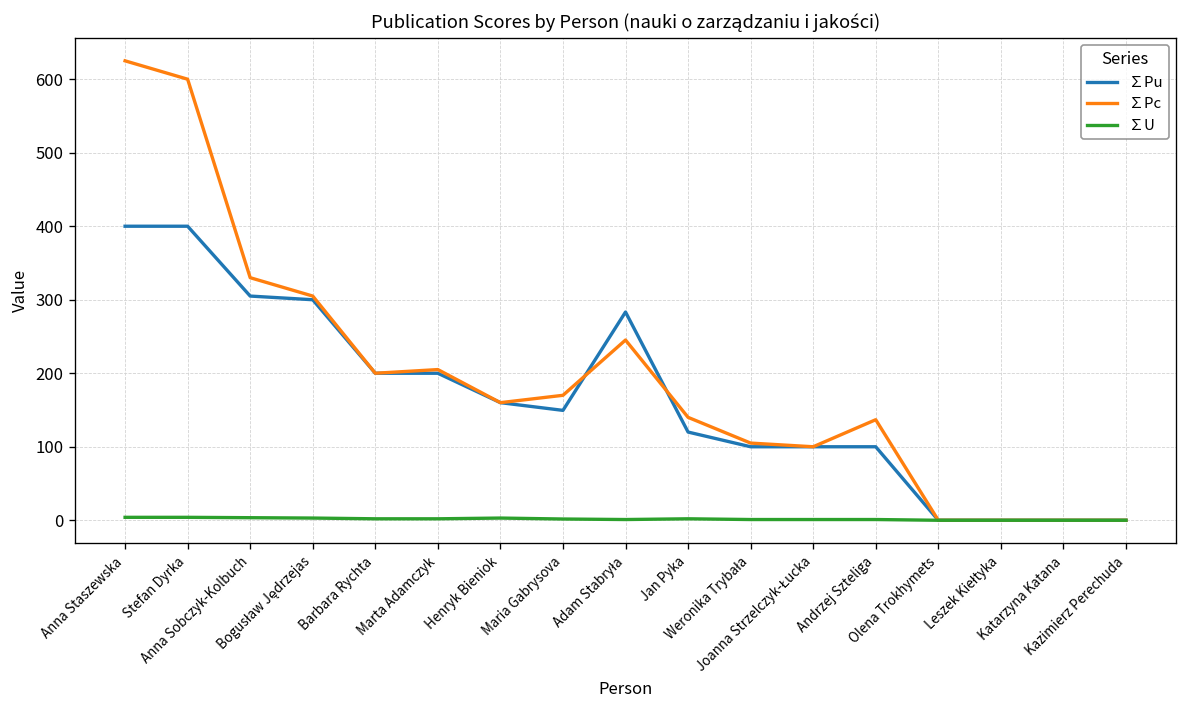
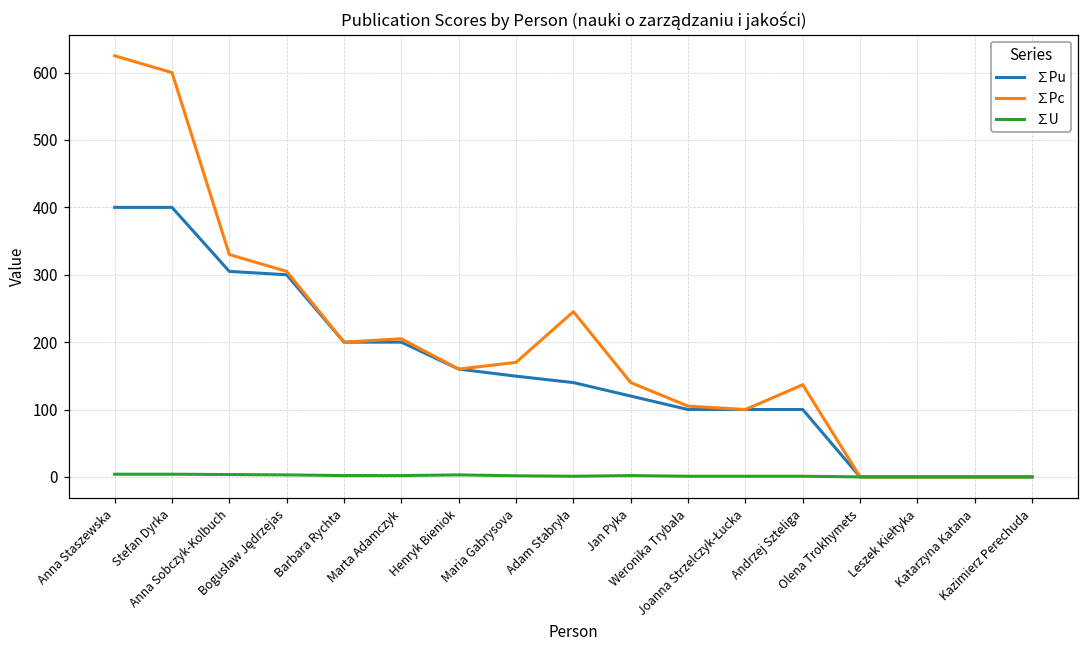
∑Pu, Adam Stabryła: 280 -> 140
